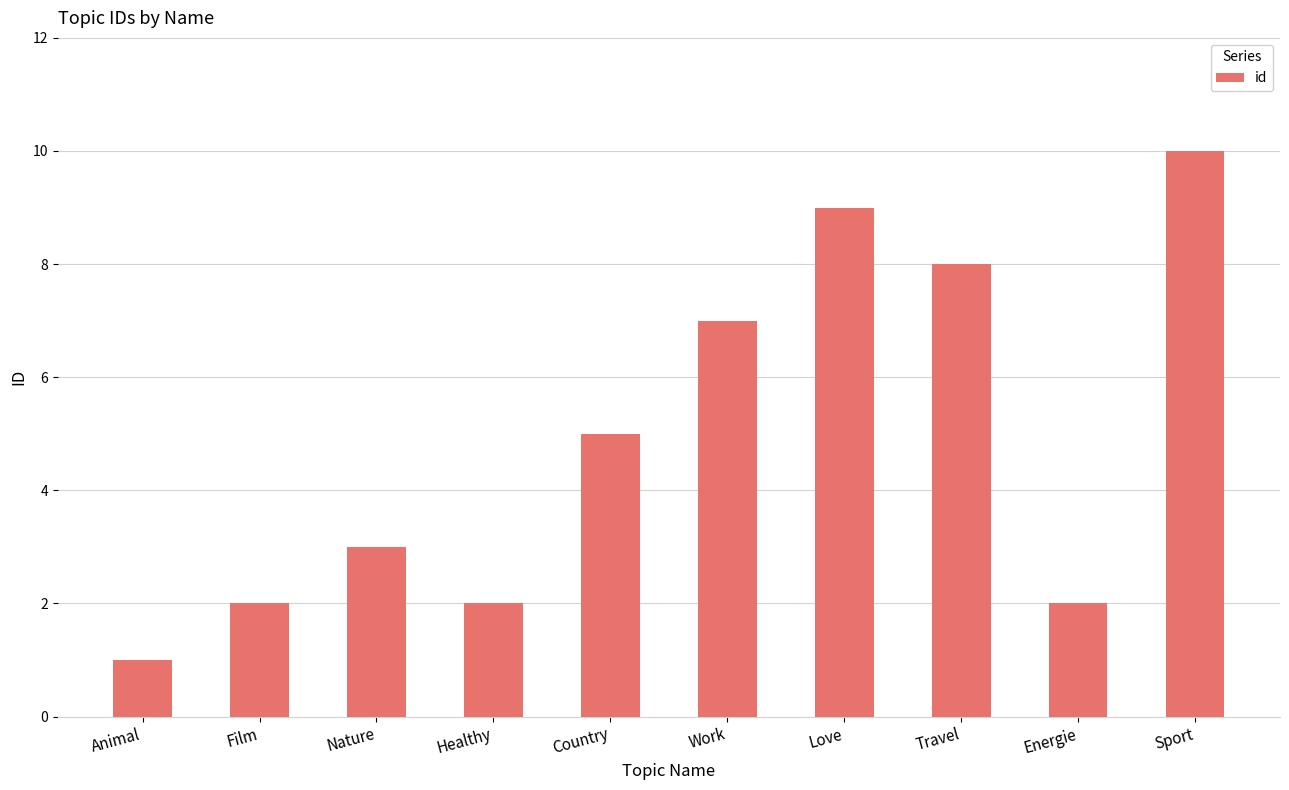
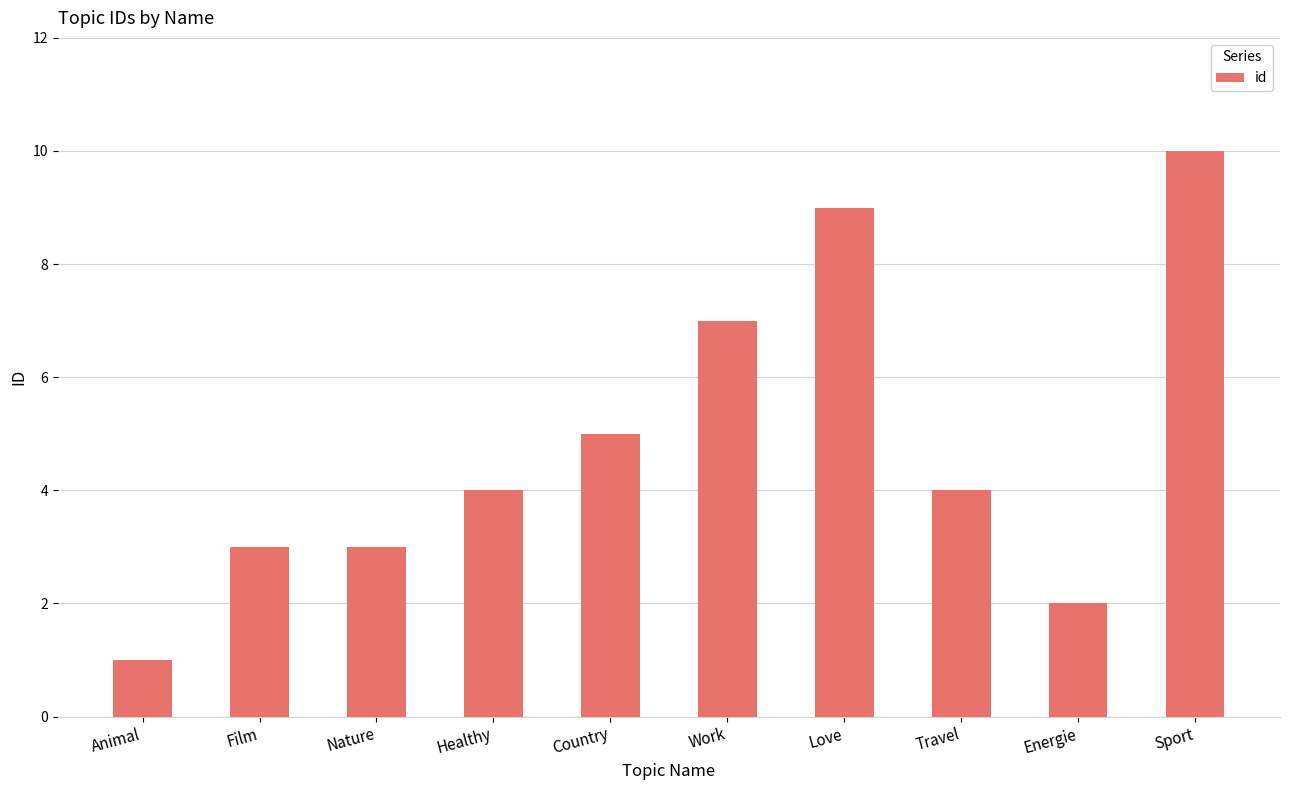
Film: 2 -> 3
Healthy: 2 -> 4
Travel: 8 -> 4
